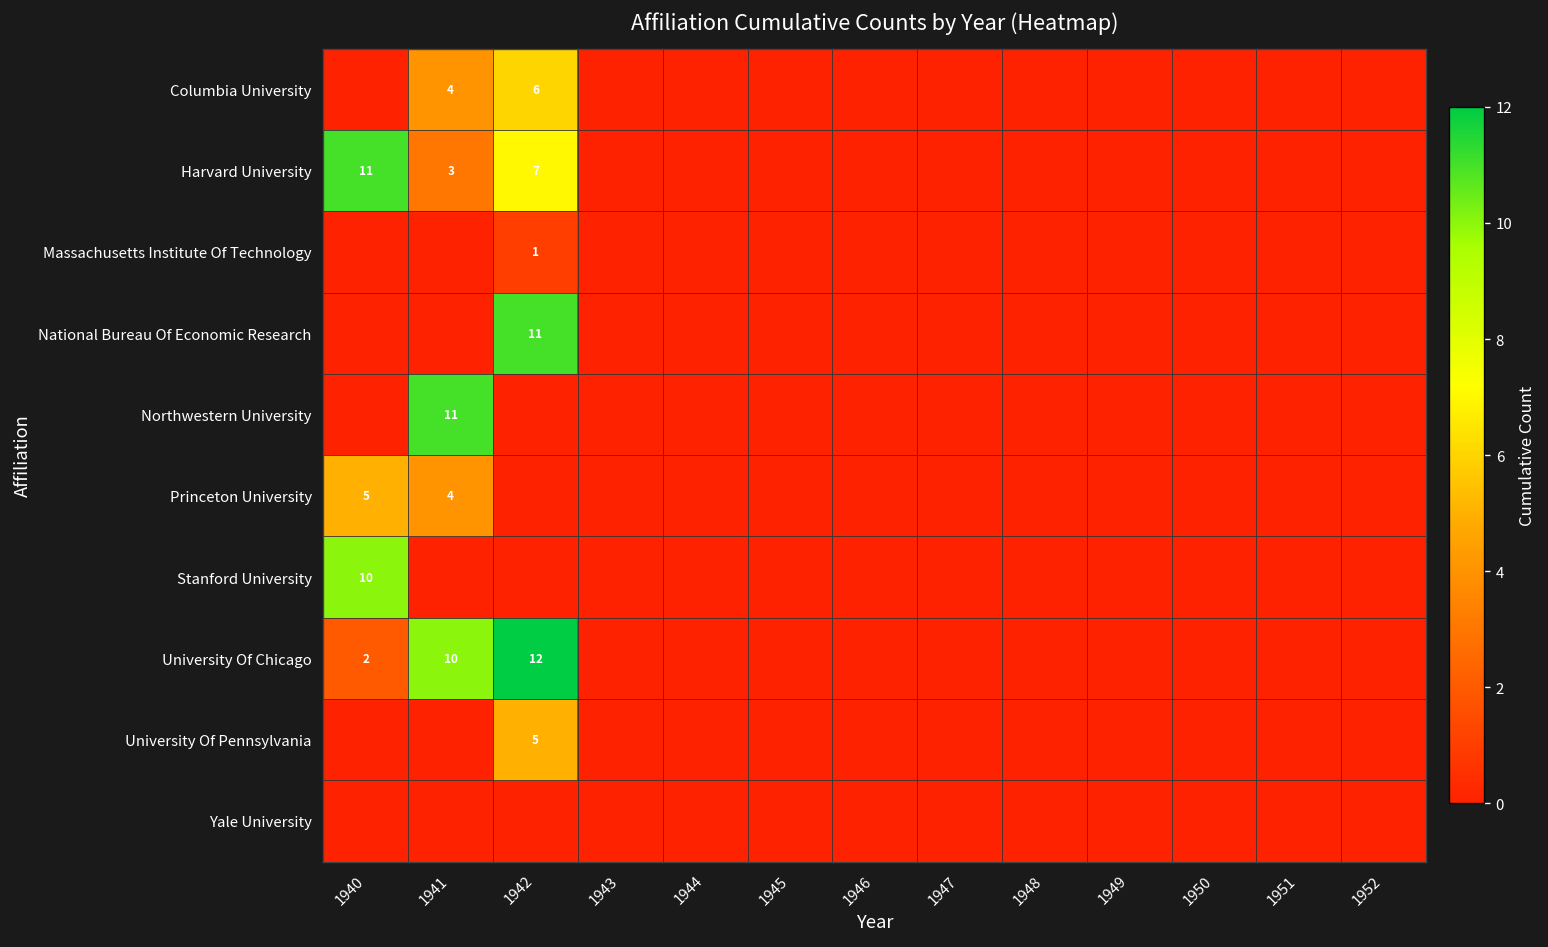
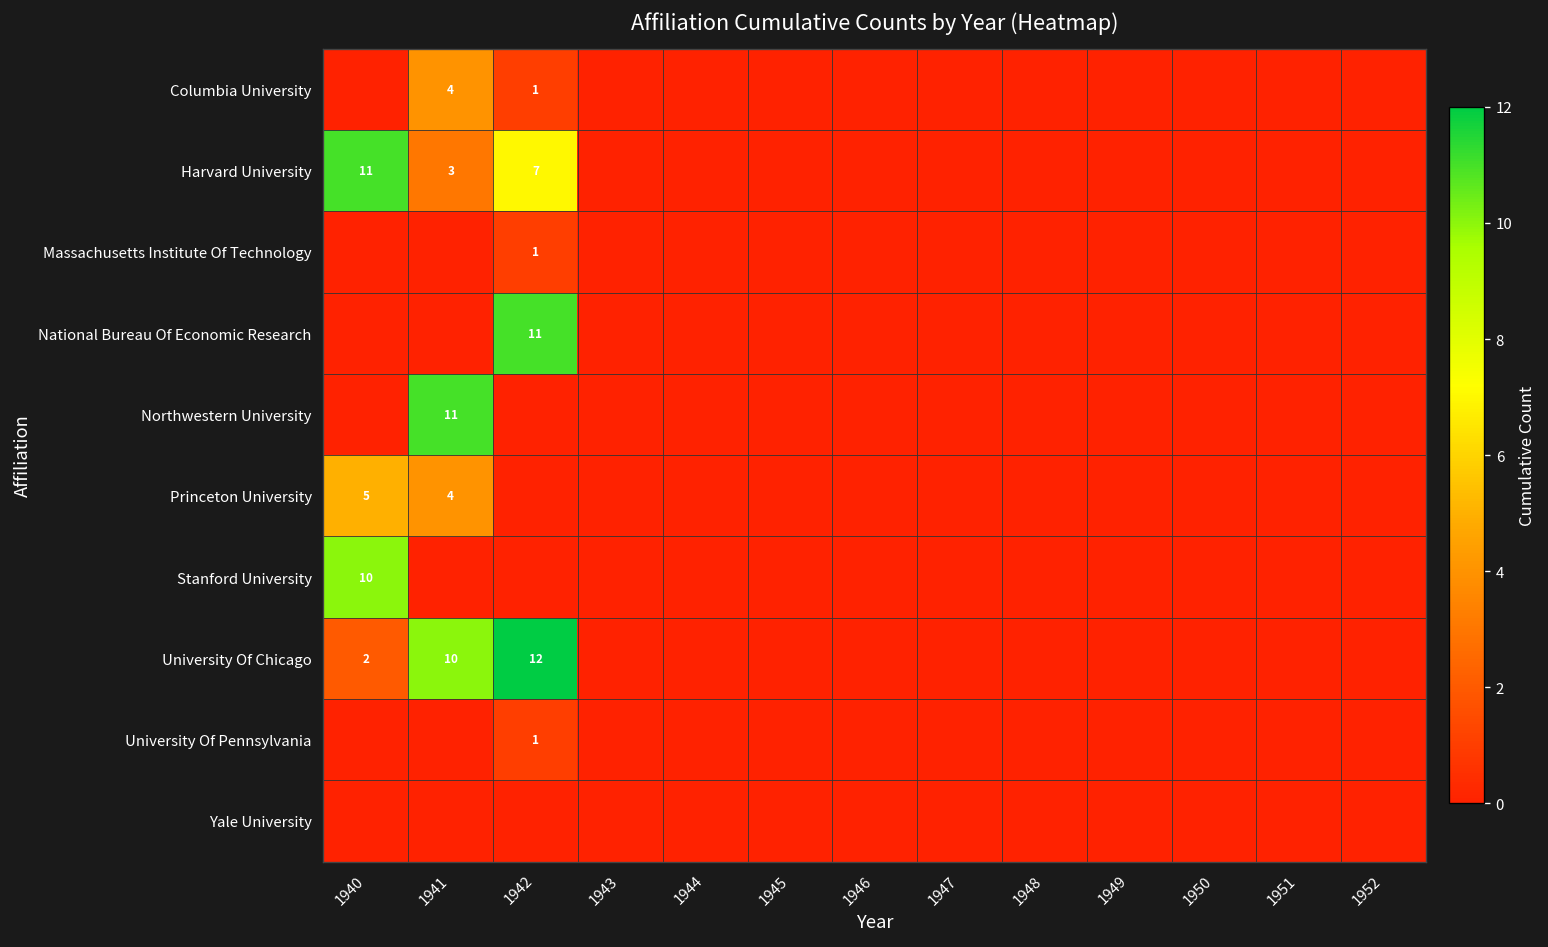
Columbia University, 1942: 6 -> 1
University Of Pennsylvania, 1942: 5 -> 1
